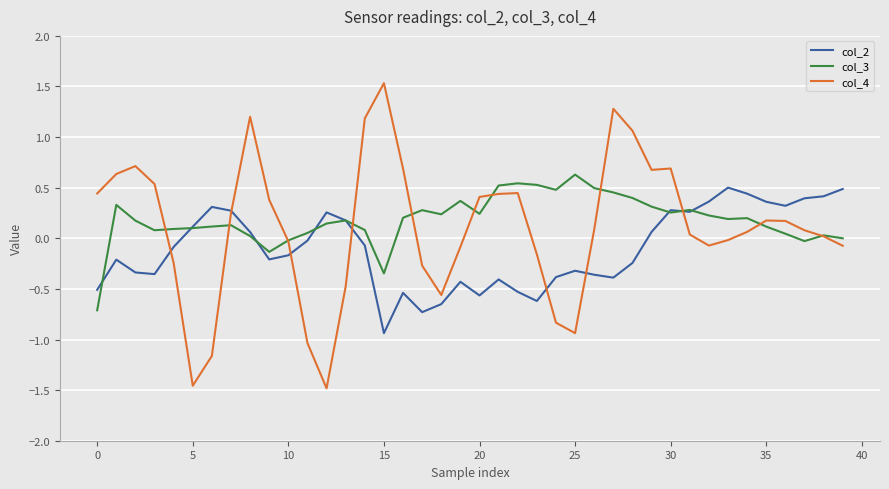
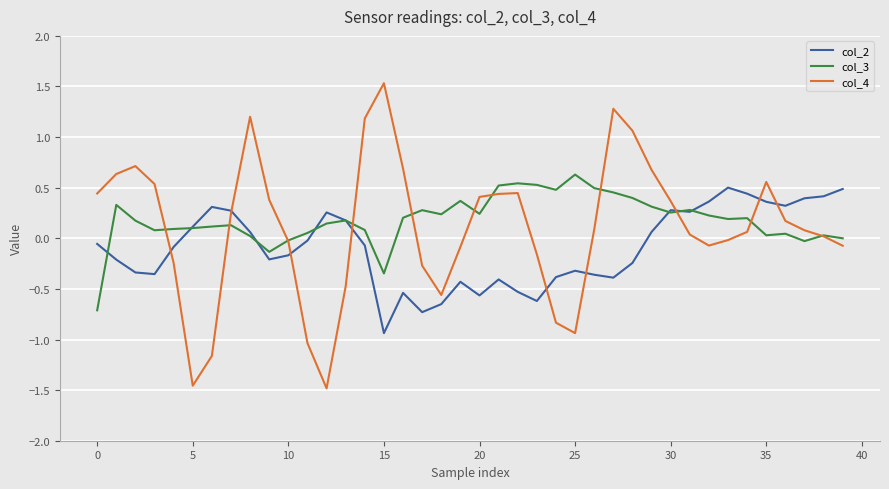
col_2, 0: -0.51 -> -0.06
col_4, 30: 0.69 -> 0.37
col_3, 35: 0.12 -> 0.03
col_4, 35: 0.18 -> 0.56
